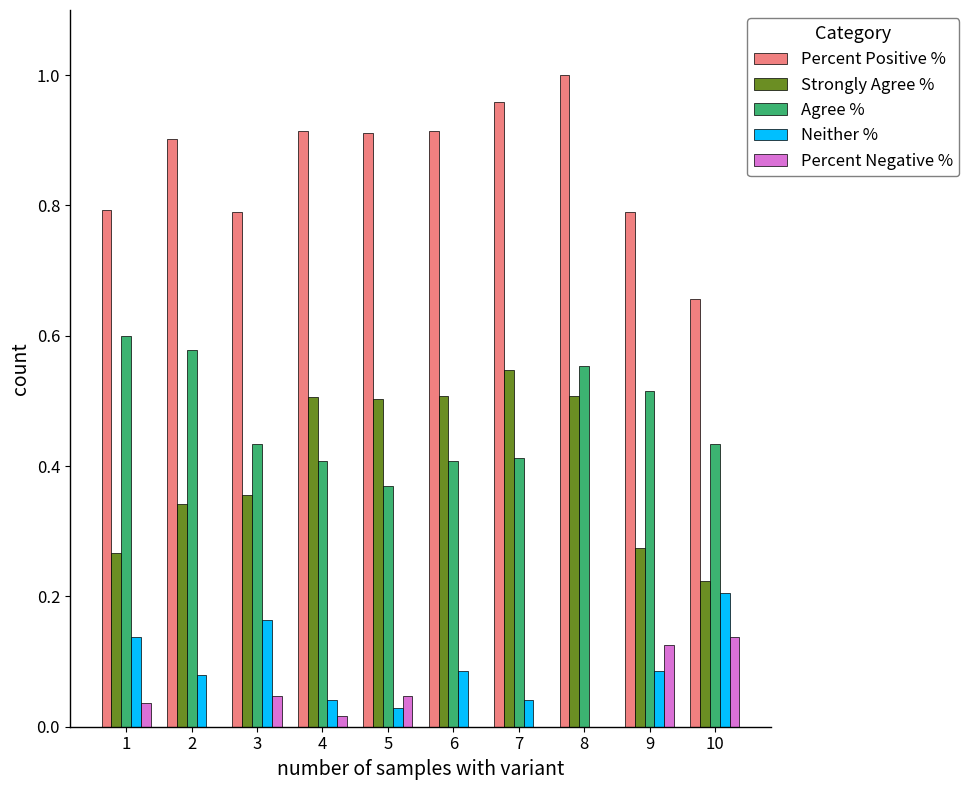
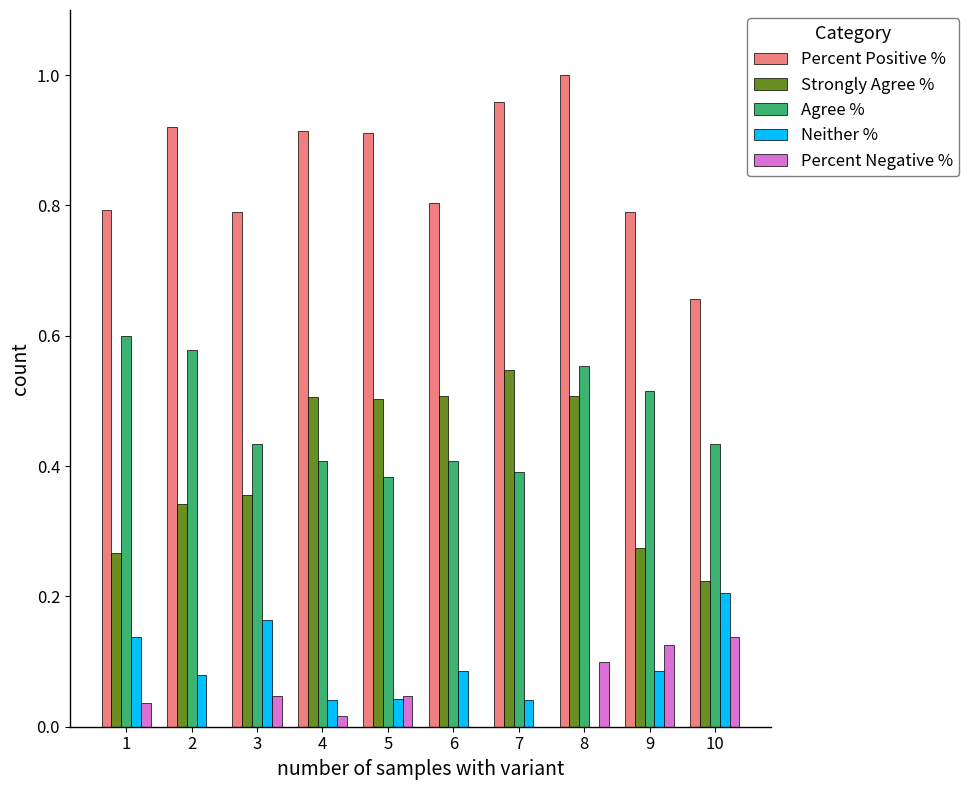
Percent Positive %, 2: 0.90 -> 0.92
Agree %, 5: 0.37 -> 0.38
Neither %, 5: 0.03 -> 0.04
Percent Positive %, 6: 0.91 -> 0.80
Agree %, 7: 0.41 -> 0.39
Percent Negative %, 8: 0.0 -> 0.1
